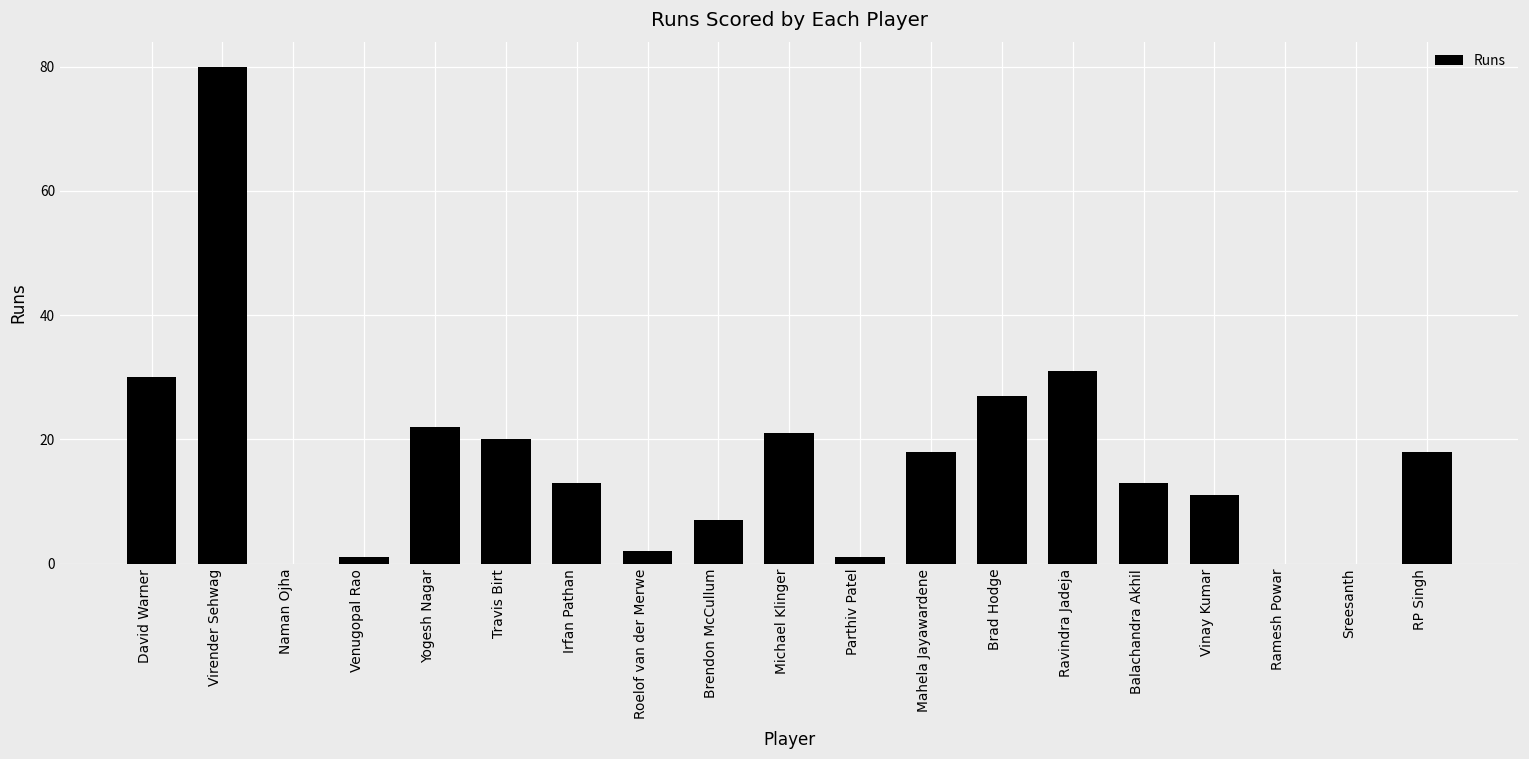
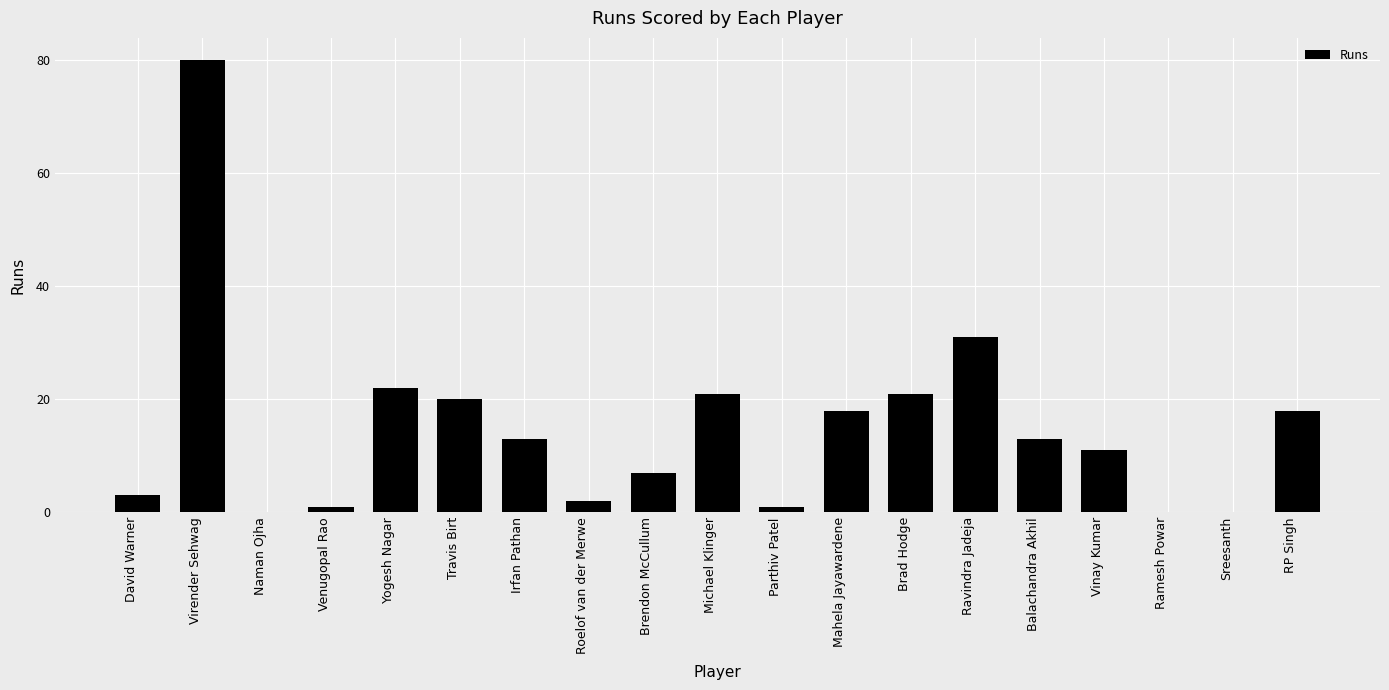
David Warner: 30 -> 3
Brad Hodge: 27 -> 21
